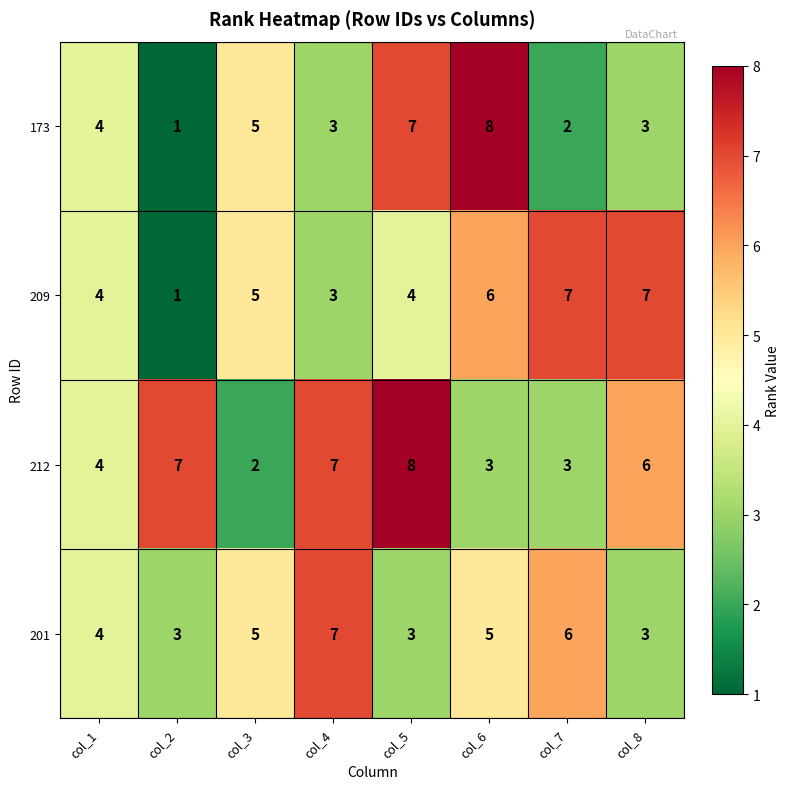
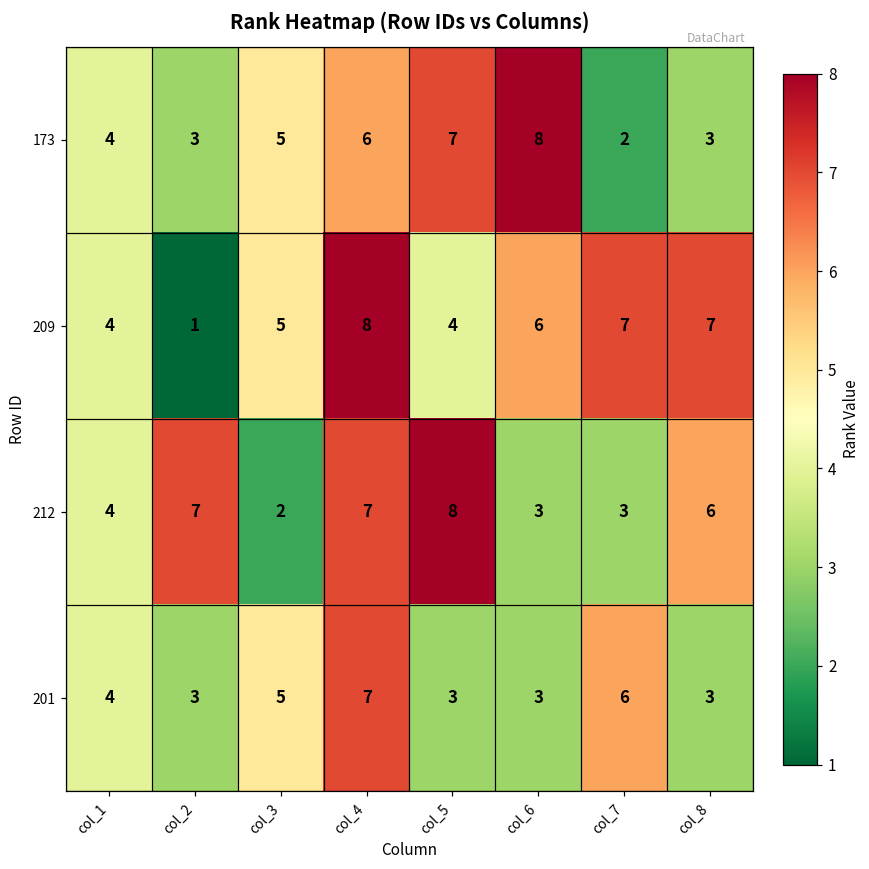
173, col_2: 1 -> 3
173, col_4: 3 -> 6
209, col_4: 3 -> 8
201, col_6: 5 -> 3
